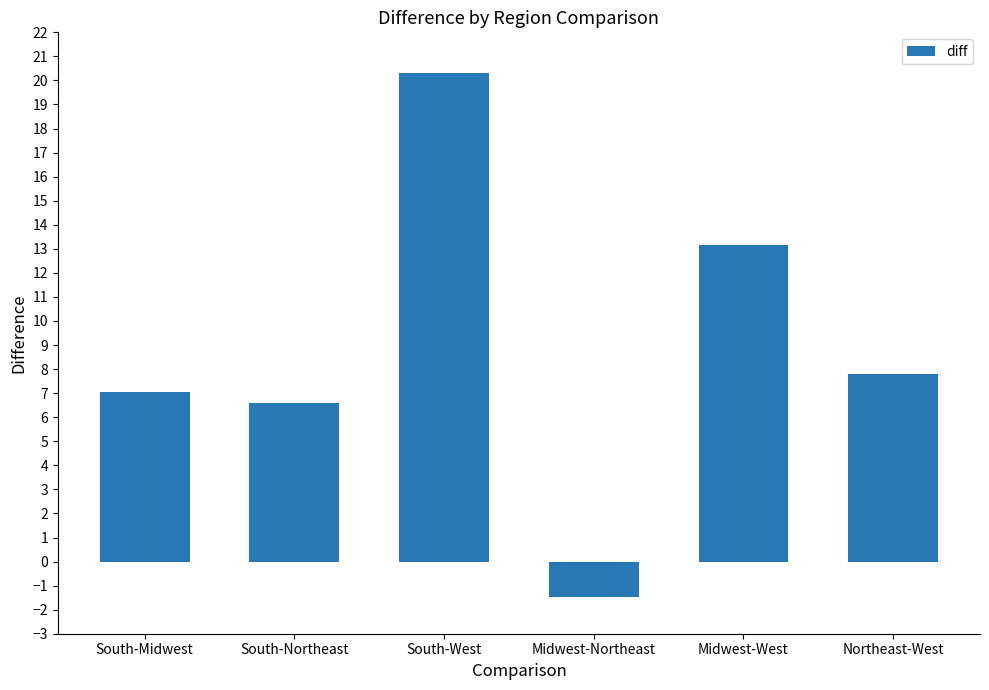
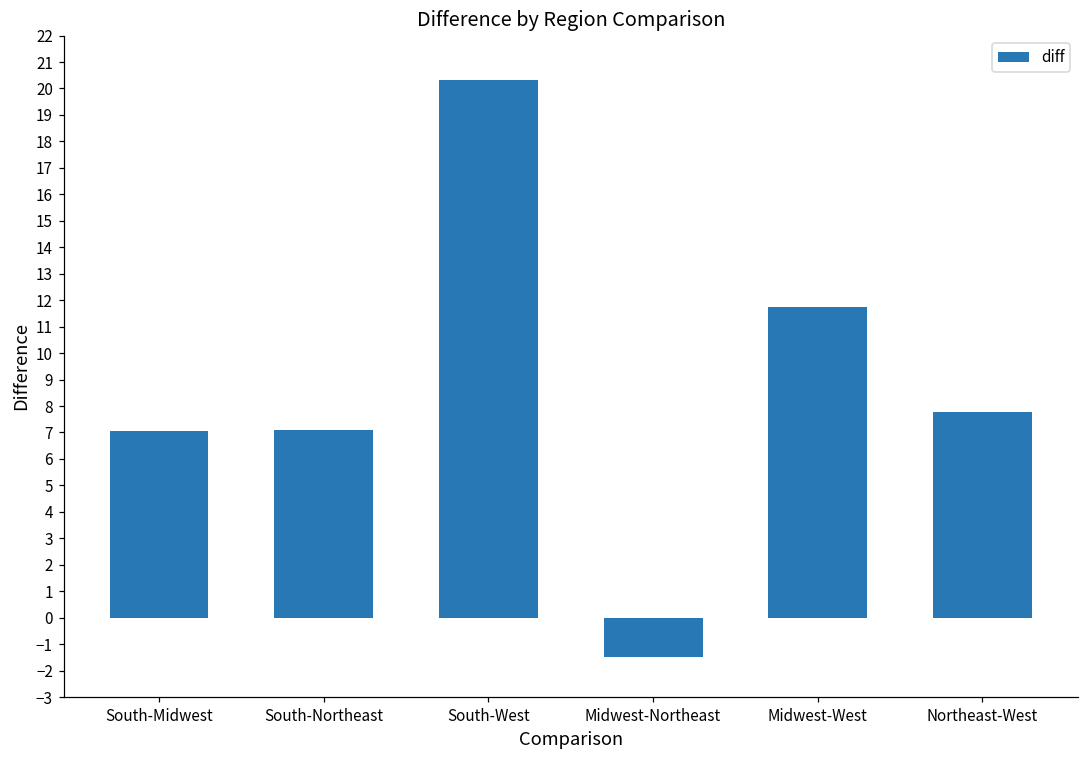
South-Northeast: 6.6 -> 7.1
Midwest-West: 13.2 -> 11.7
